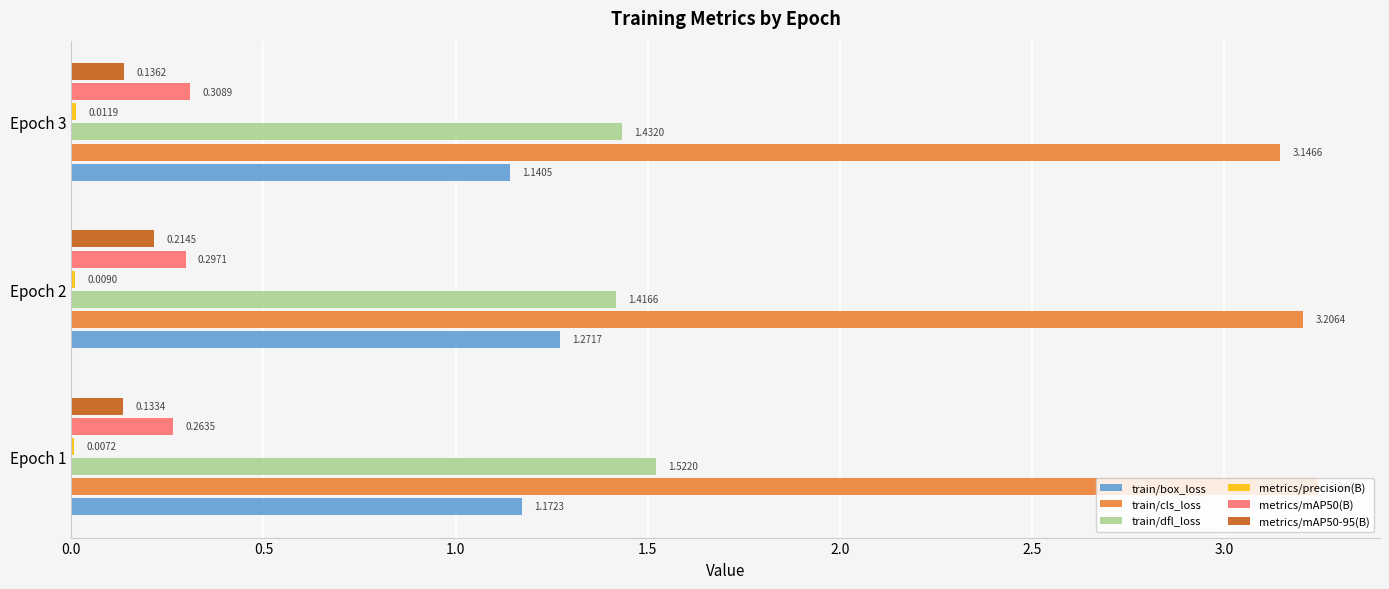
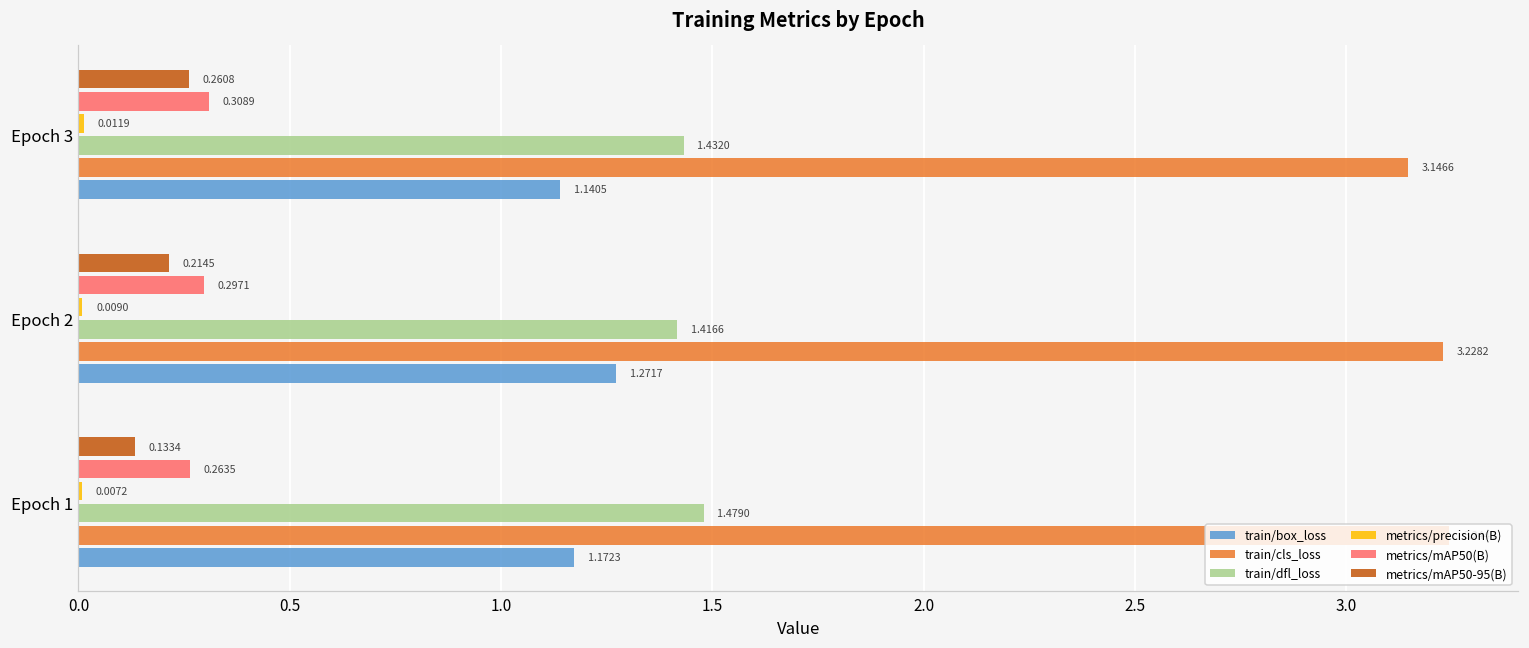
metrics/mAP50-95(B), Epoch 3: 0.1362 -> 0.2608
train/cls_loss, Epoch 2: 3.2064 -> 3.2282
train/dfl_loss, Epoch 1: 1.5220 -> 1.4790
